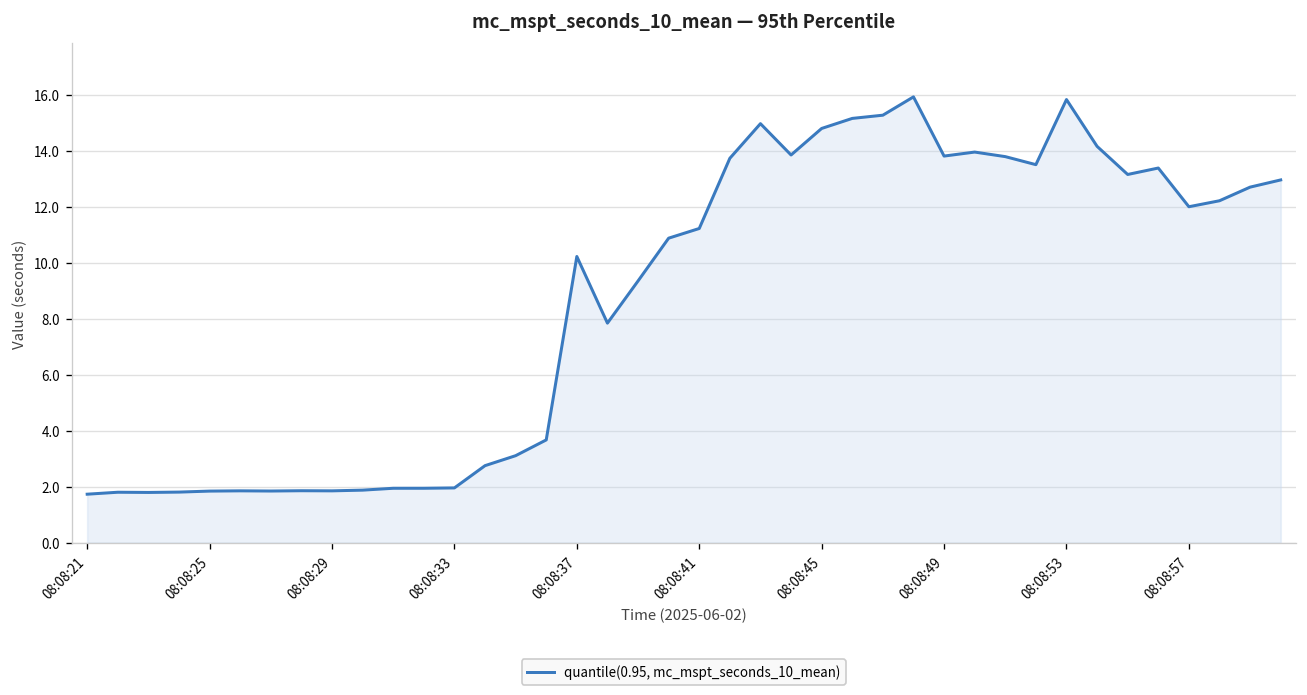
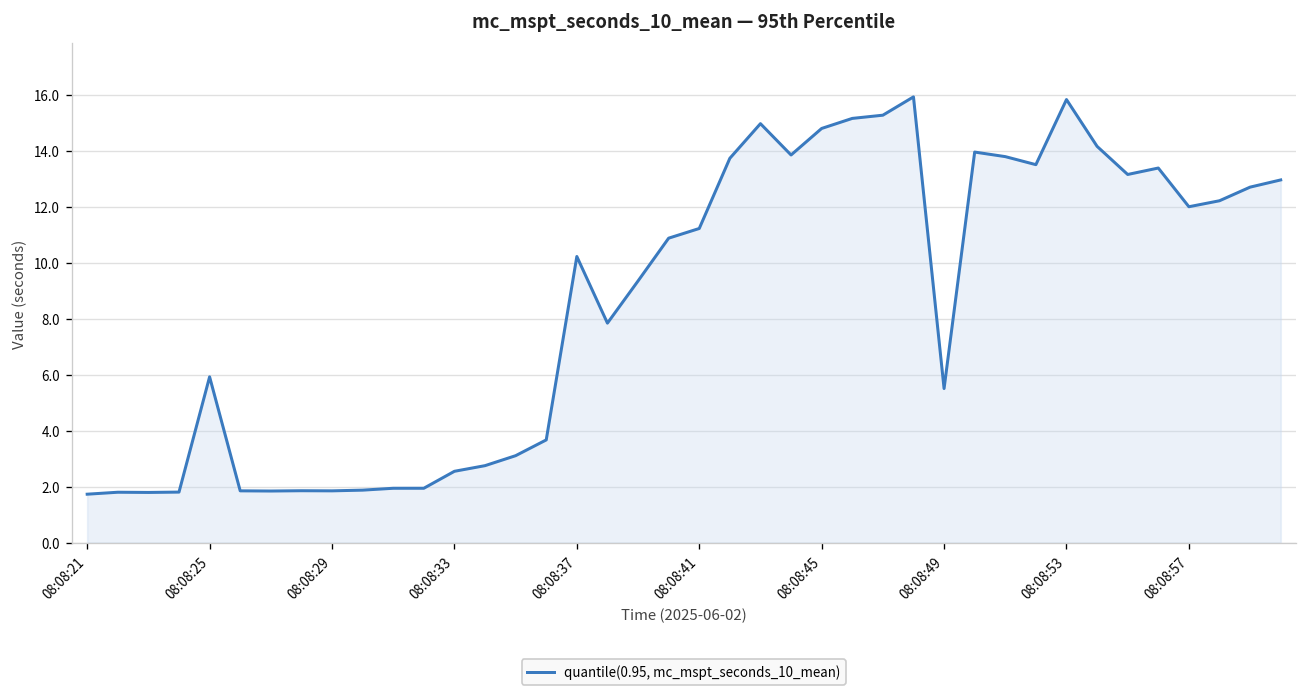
08:08:25: 1.8 -> 5.9
08:08:33: 2.0 -> 2.6
08:08:49: 13.8 -> 5.5
